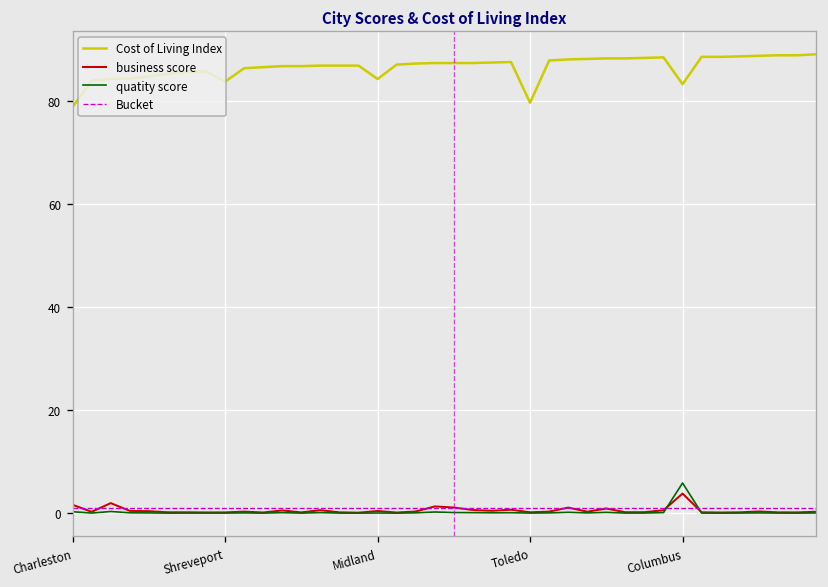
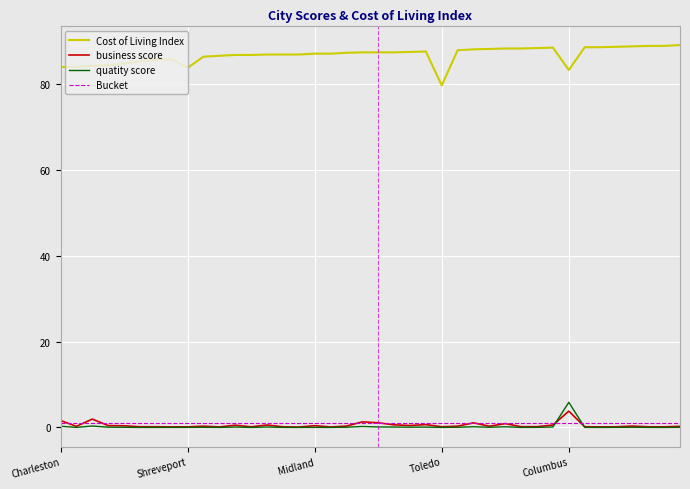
Cost of Living Index, Charleston: 79 -> 84
Cost of Living Index, Midland: 84 -> 87
